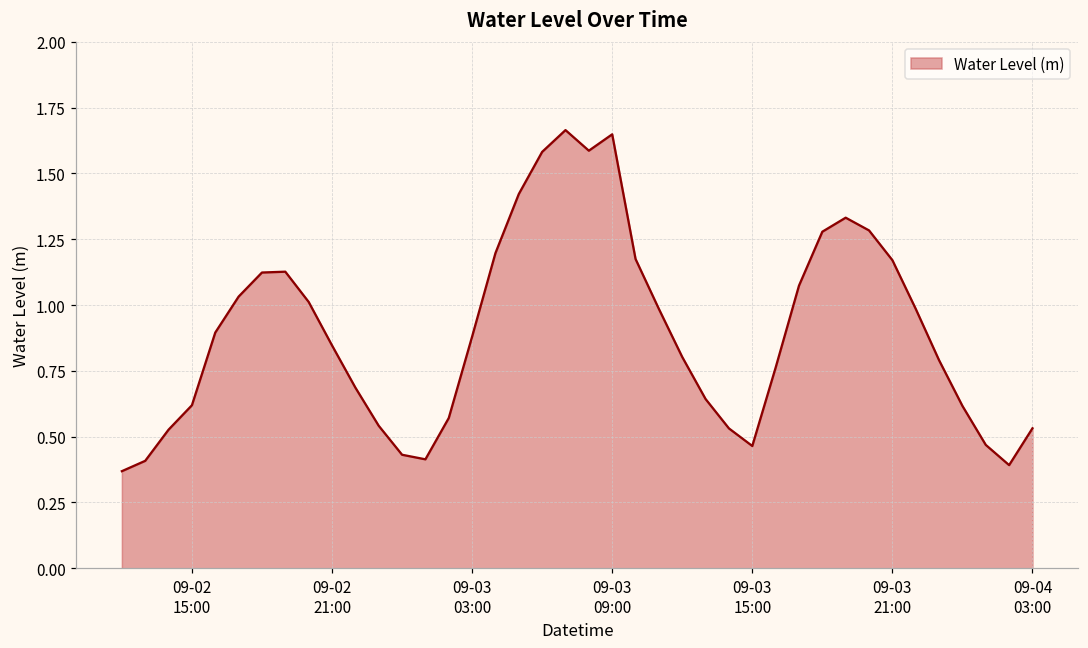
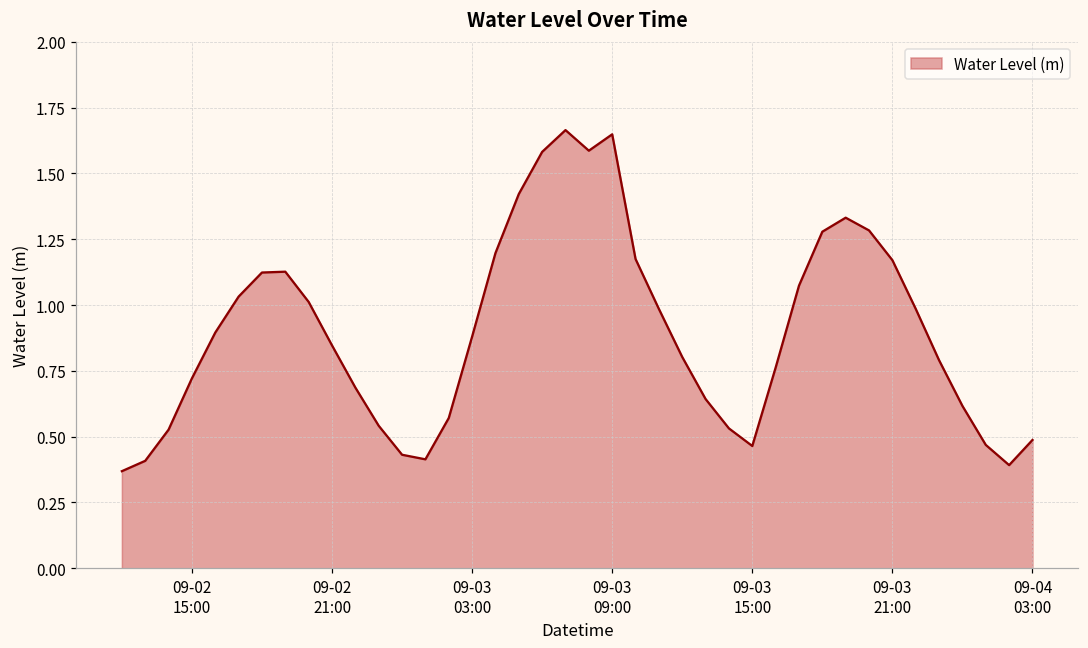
09-02 15:00: 0.62 -> 0.72
09-04 03:00: 0.53 -> 0.49
